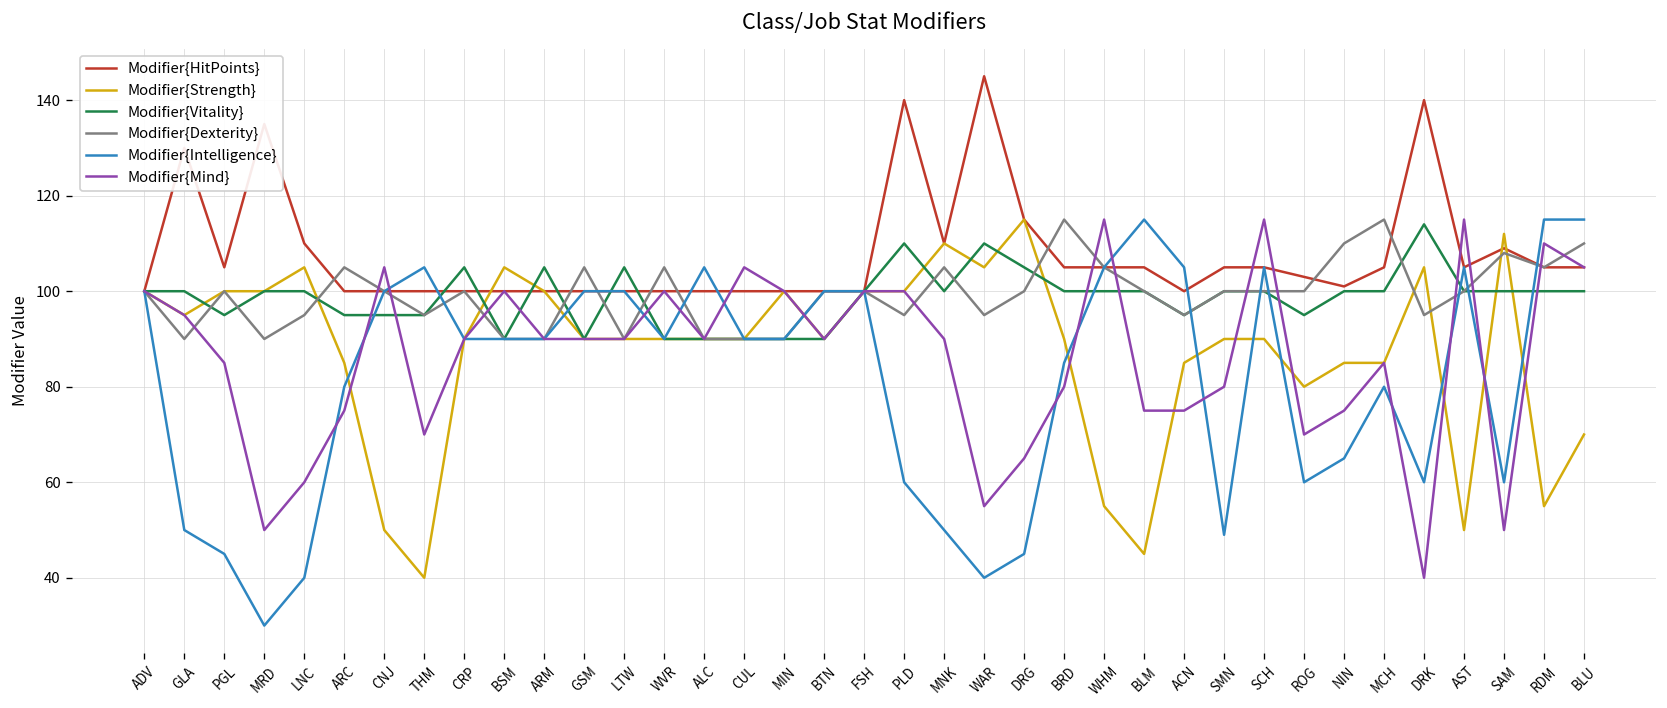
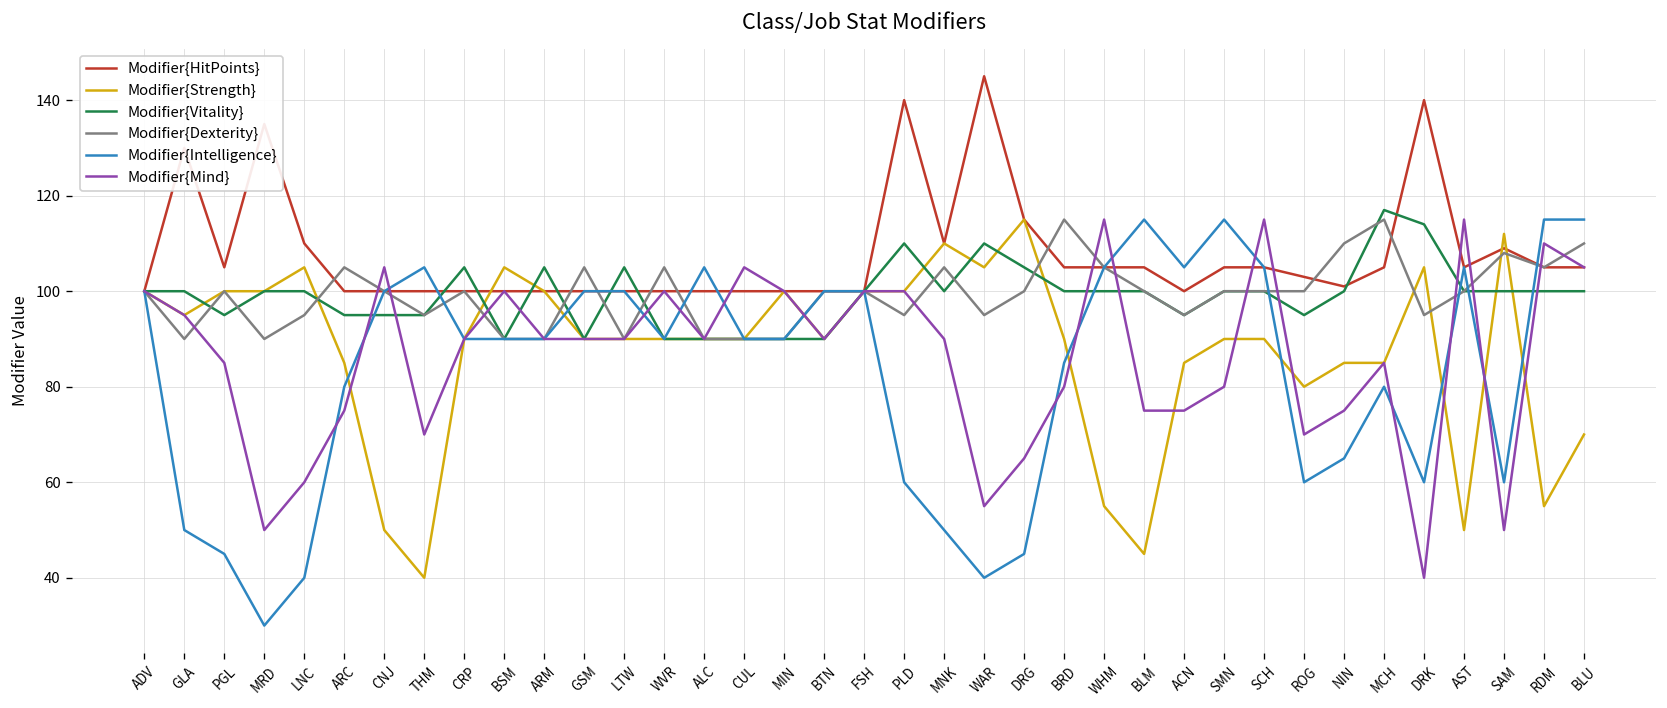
Modifier{Intelligence}, SMN: 49 -> 115
Modifier{Vitality}, MCH: 100 -> 117
